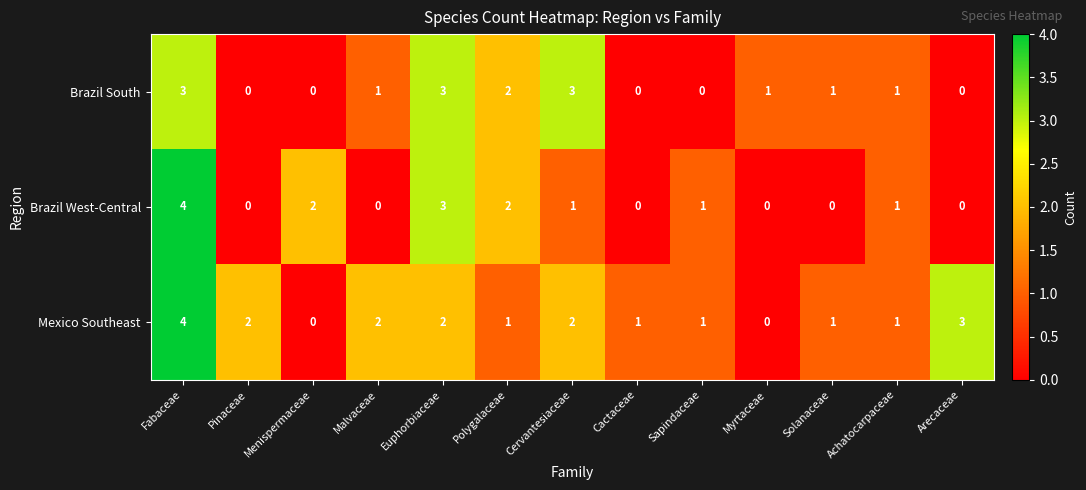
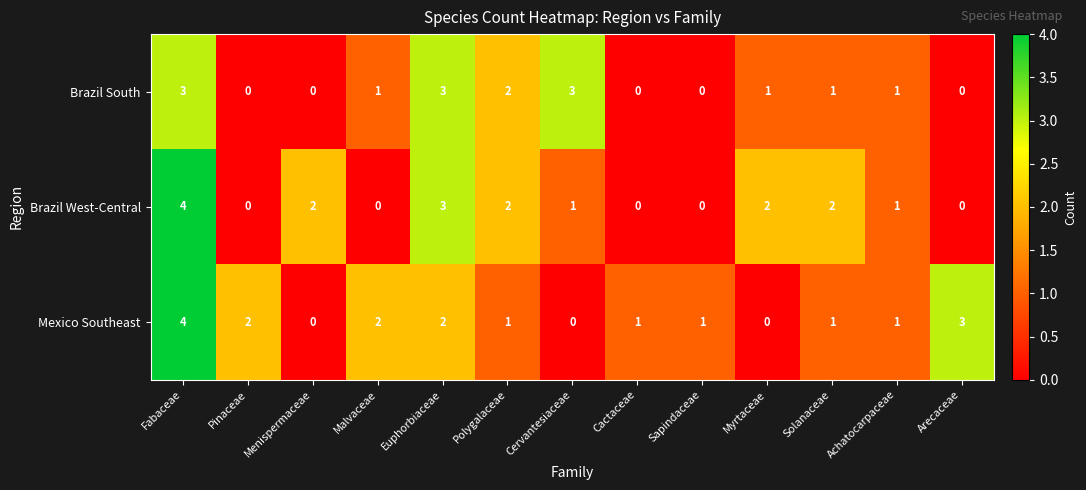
Brazil West-Central, Sapindaceae: 1 -> 0
Brazil West-Central, Myrtaceae: 0 -> 2
Brazil West-Central, Solanaceae: 0 -> 2
Mexico Southeast, Cervantesiaceae: 2 -> 0
